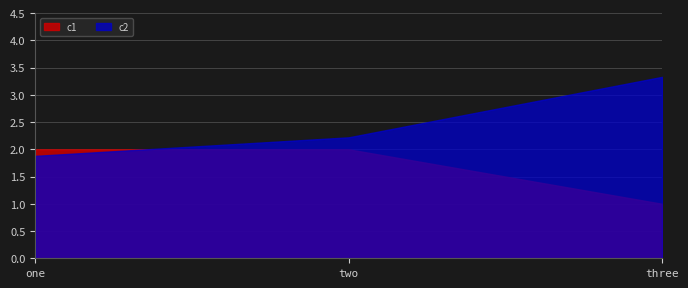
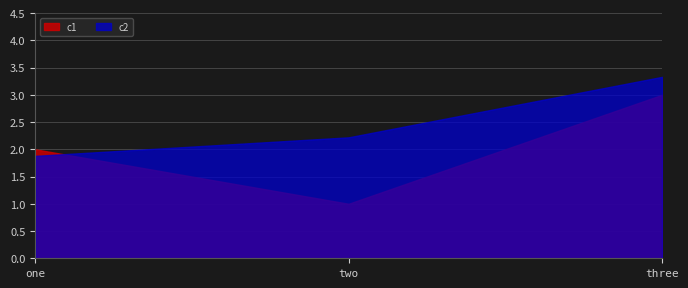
c1, two: 2 -> 1
c1, three: 1 -> 3
